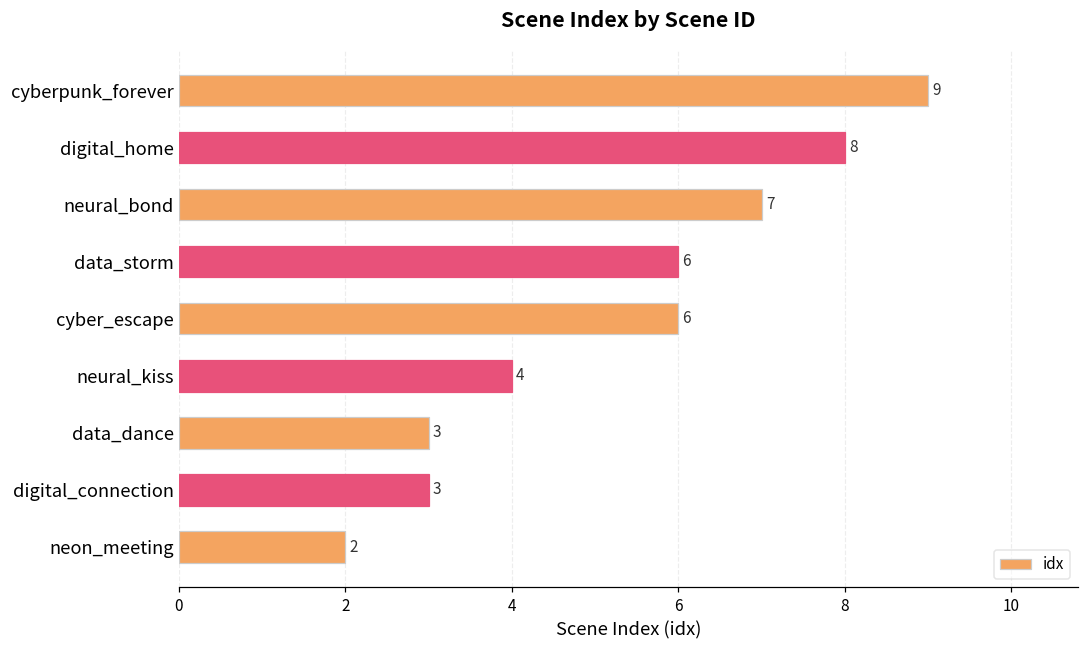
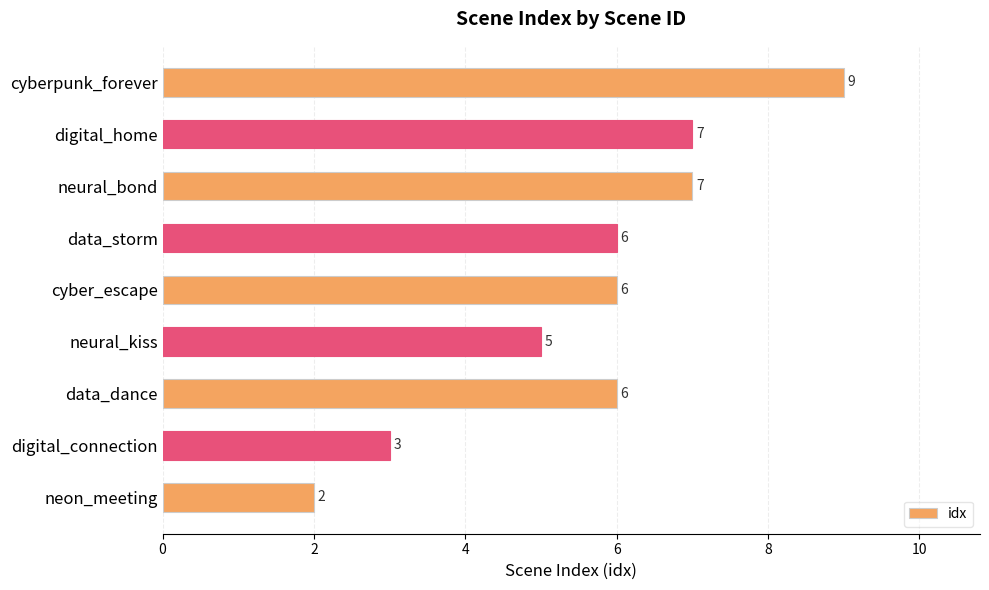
digital_home: 8 -> 7
neural_kiss: 4 -> 5
data_dance: 3 -> 6
